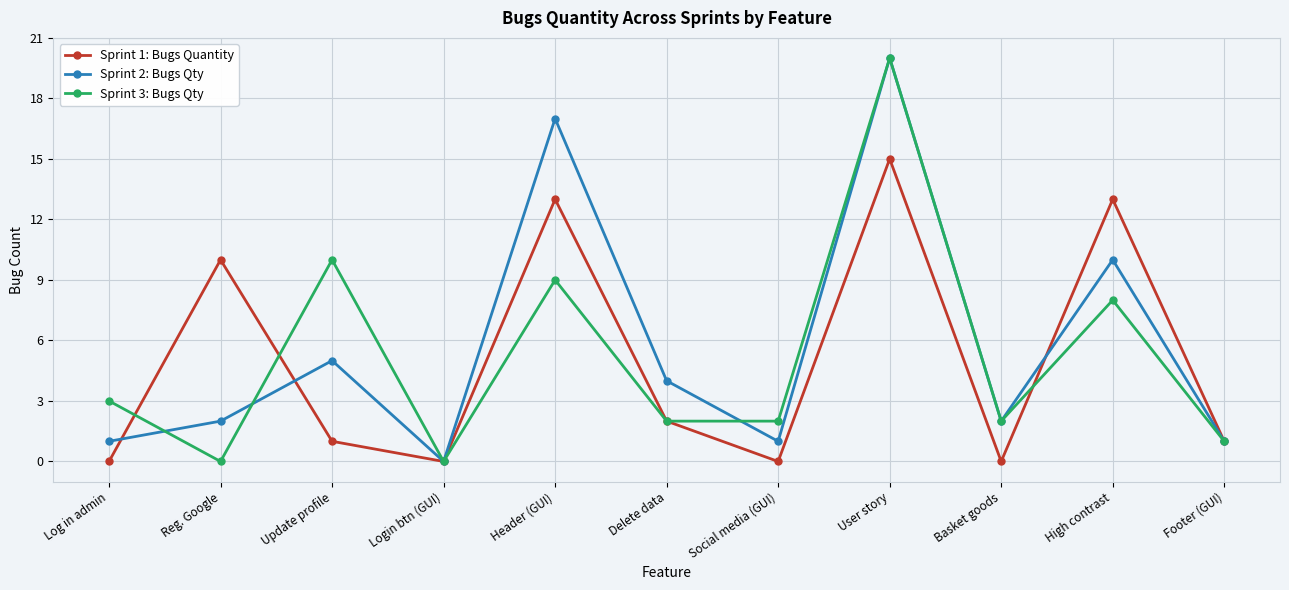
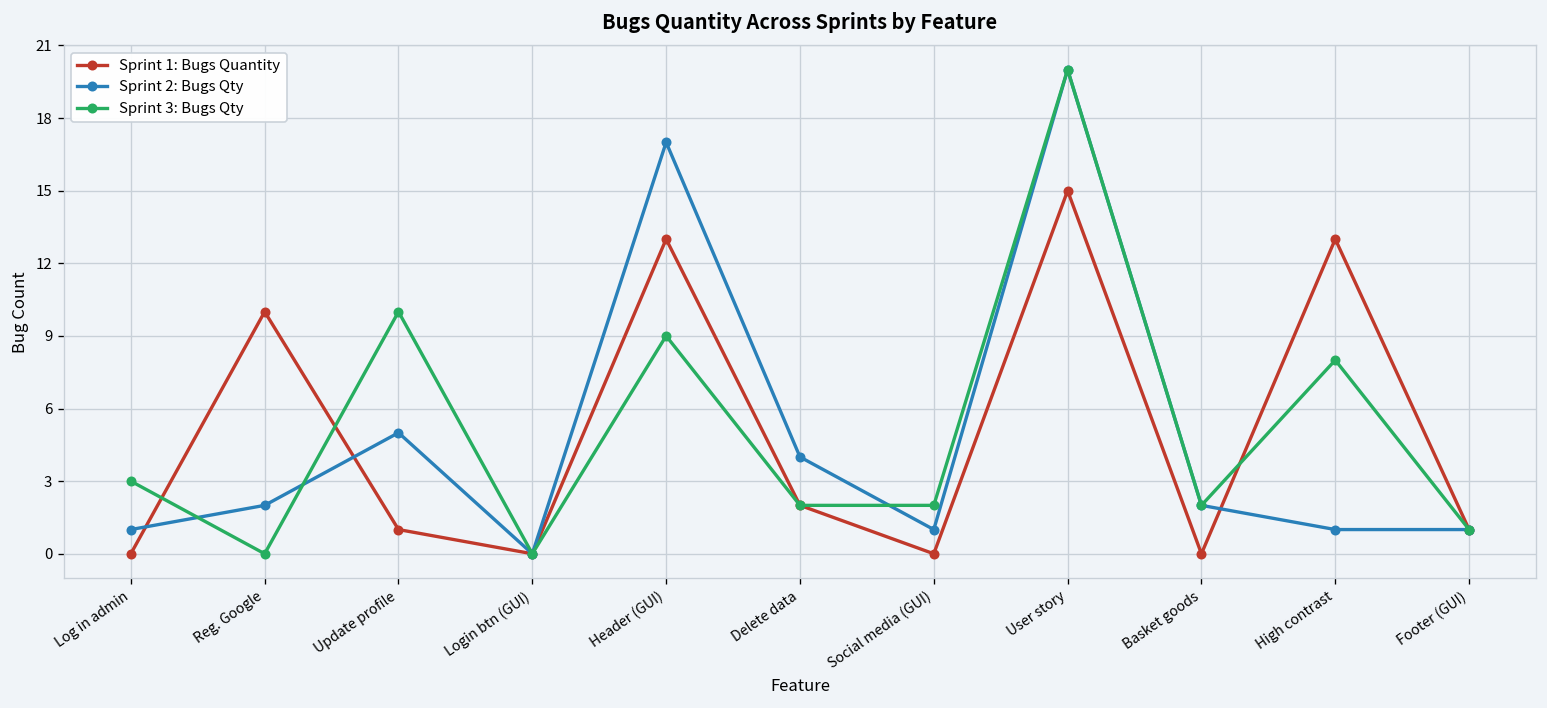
Sprint 2: Bugs Qty, High contrast: 10 -> 1
